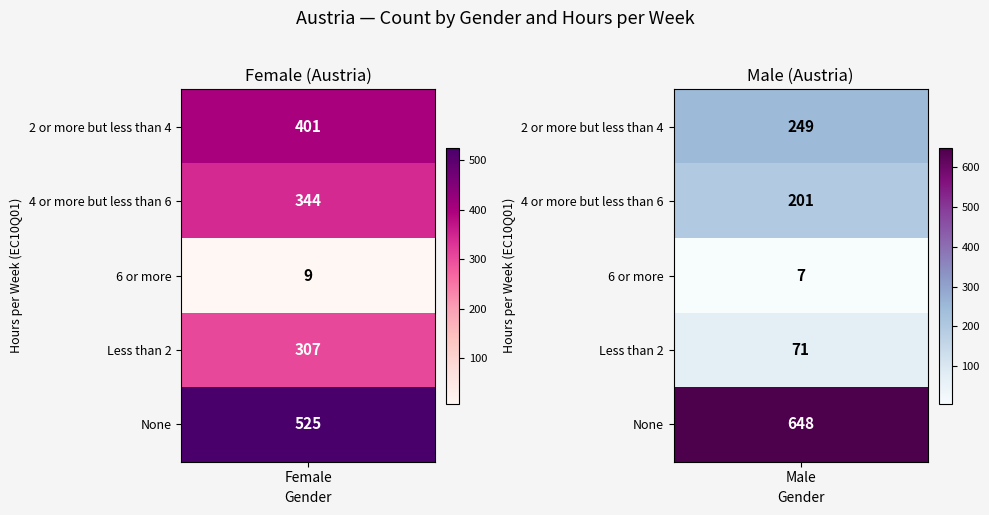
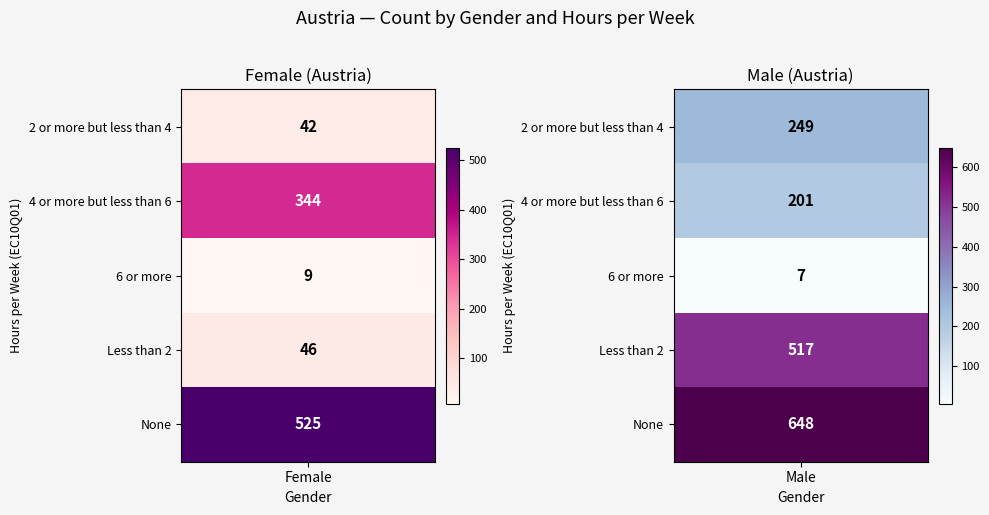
Female (Austria), 2 or more but less than 4, Female: 401 -> 42
Female (Austria), Less than 2, Female: 307 -> 46
Male (Austria), Less than 2, Male: 71 -> 517
